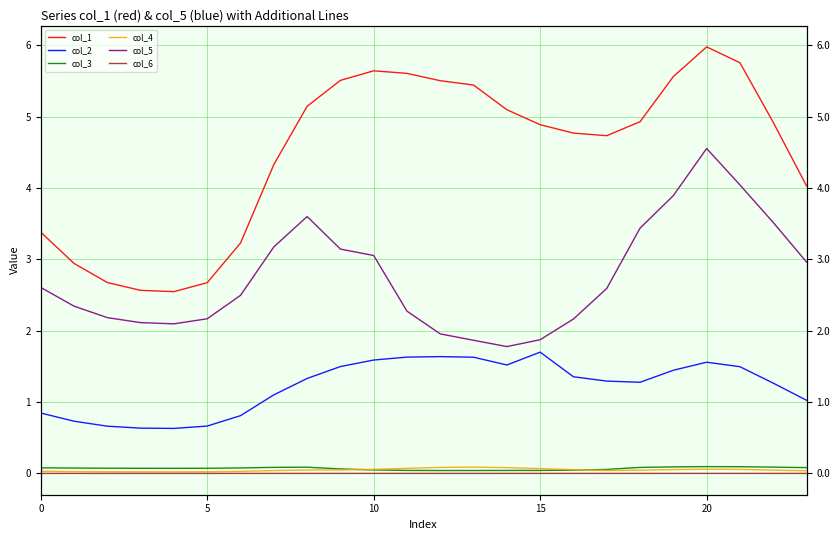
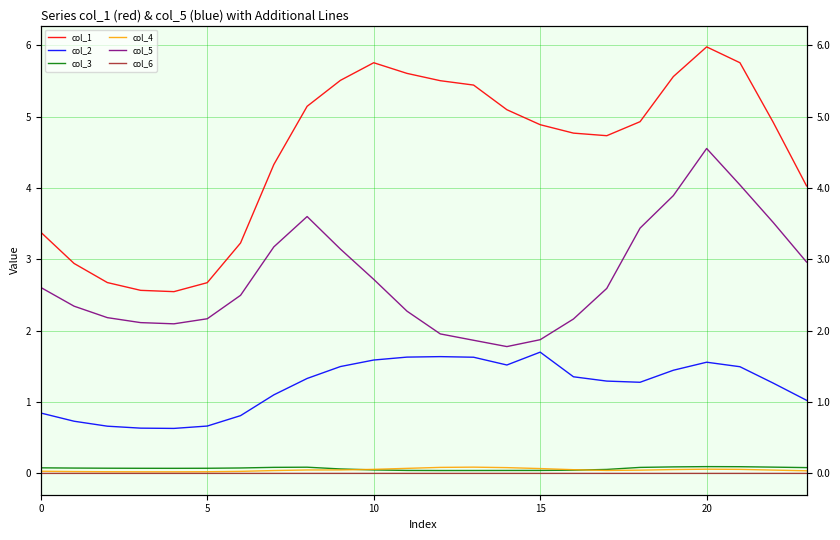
col_1, 10: 5.6 -> 5.8
col_5, 10: 3.1 -> 2.7
